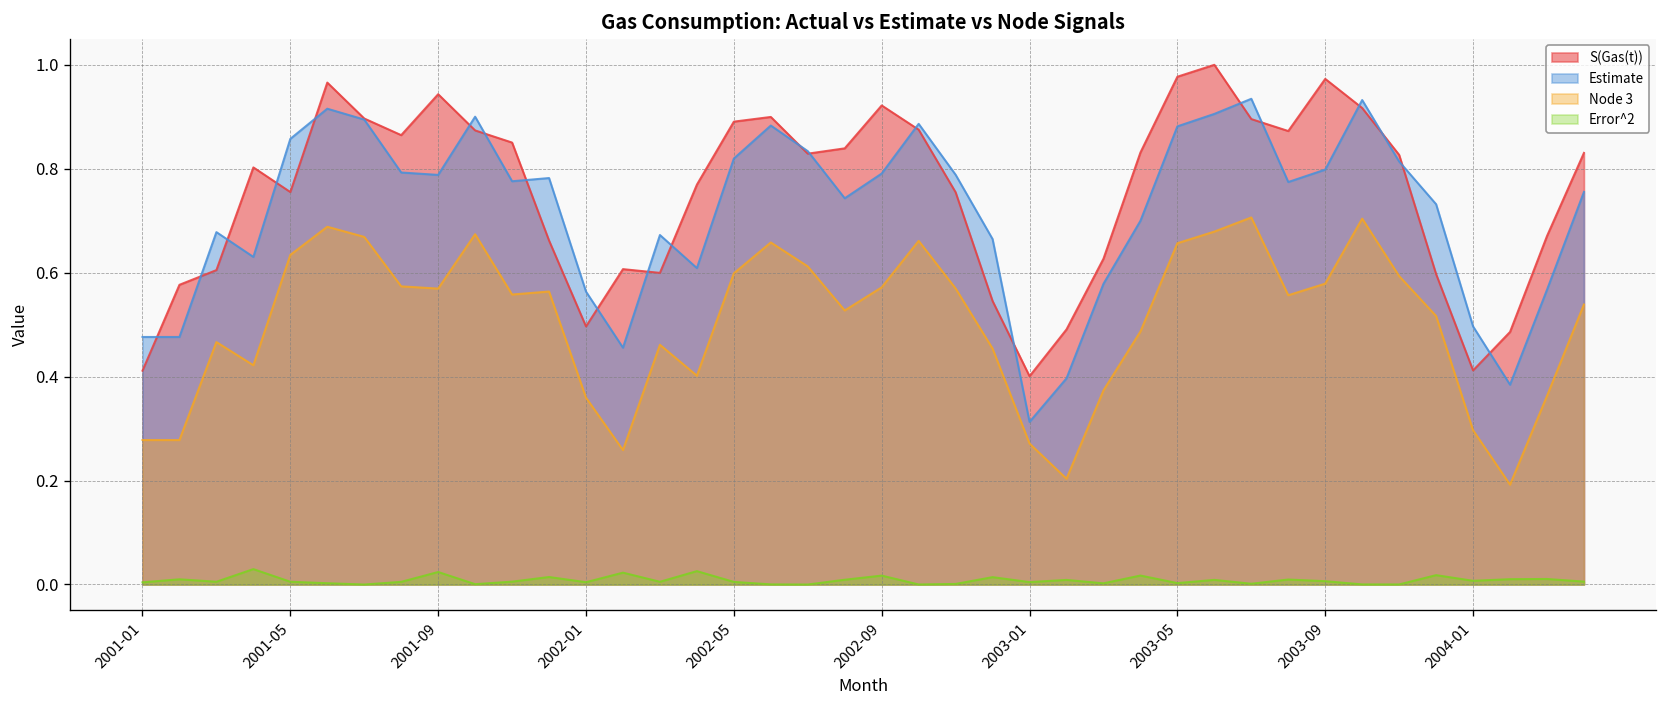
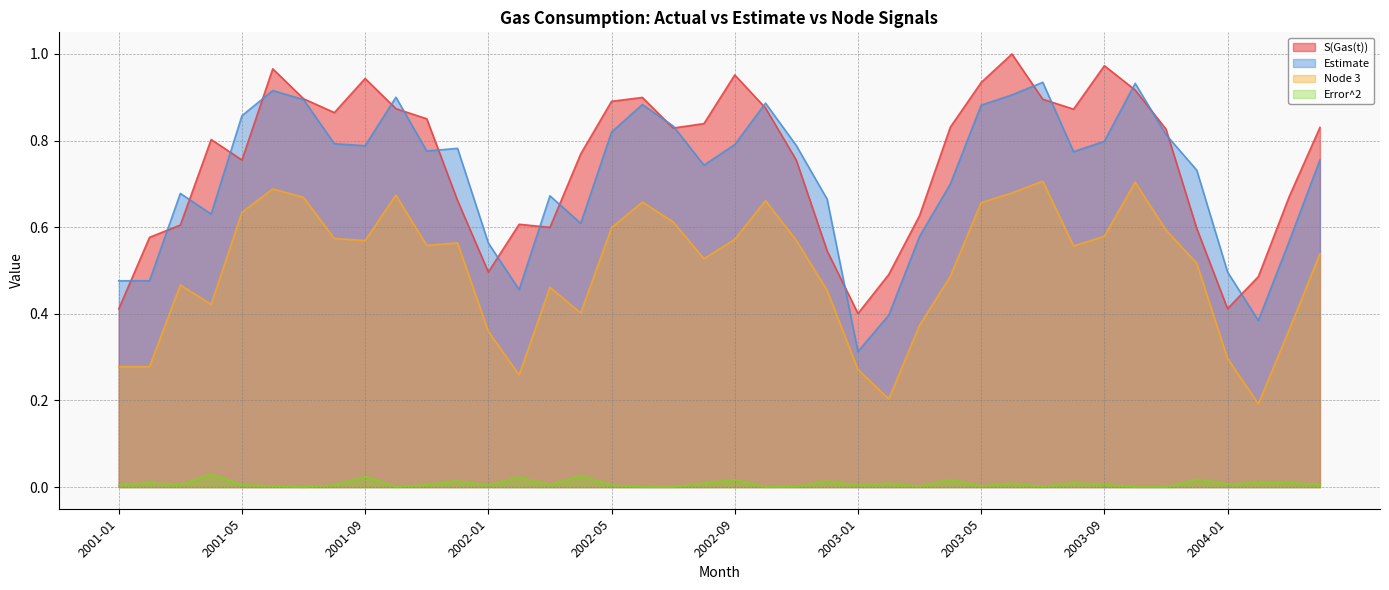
S(Gas(t)), 2002-09: 0.92 -> 0.95
S(Gas(t)), 2003-05: 0.98 -> 0.93
